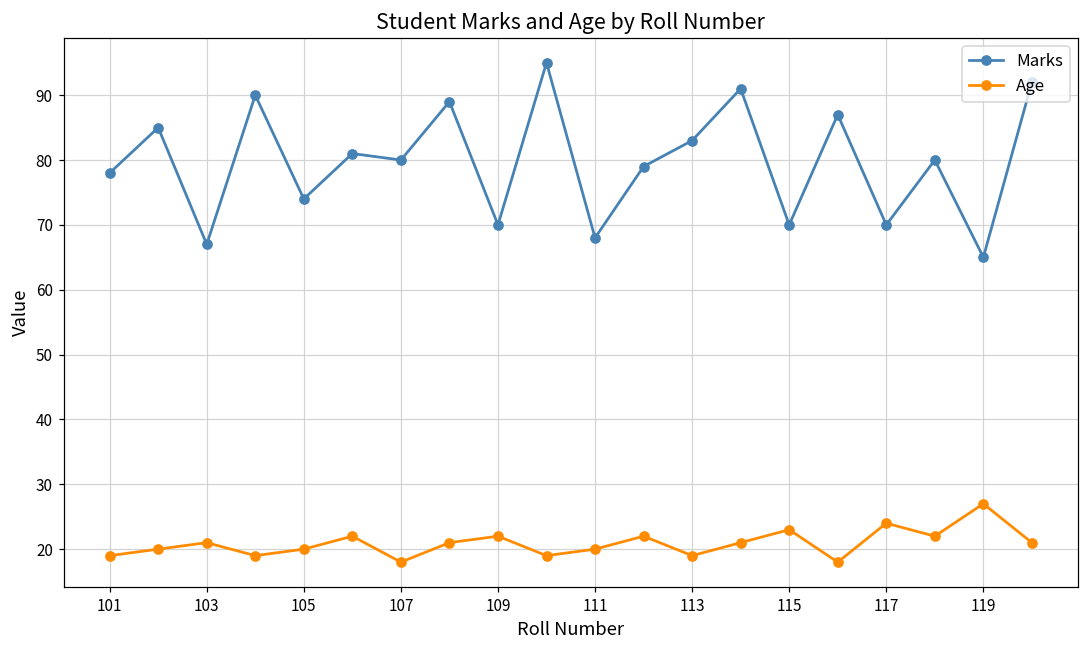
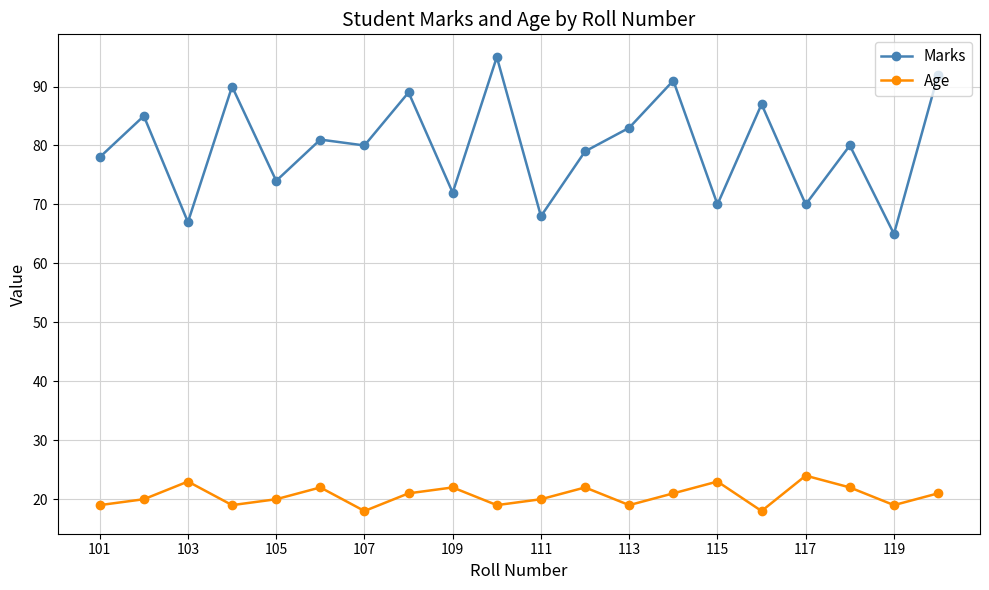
Age, 103: 21 -> 23
Marks, 109: 70 -> 72
Age, 119: 27 -> 19
